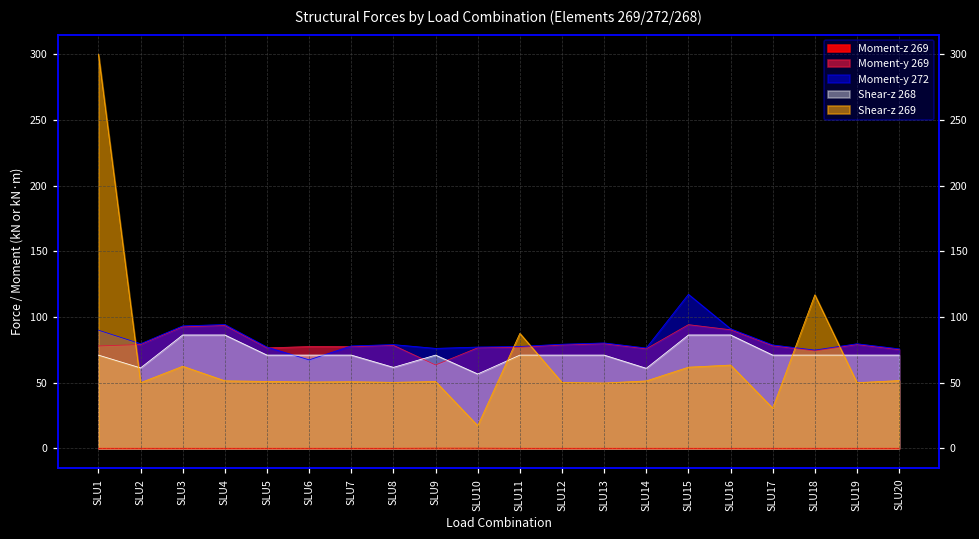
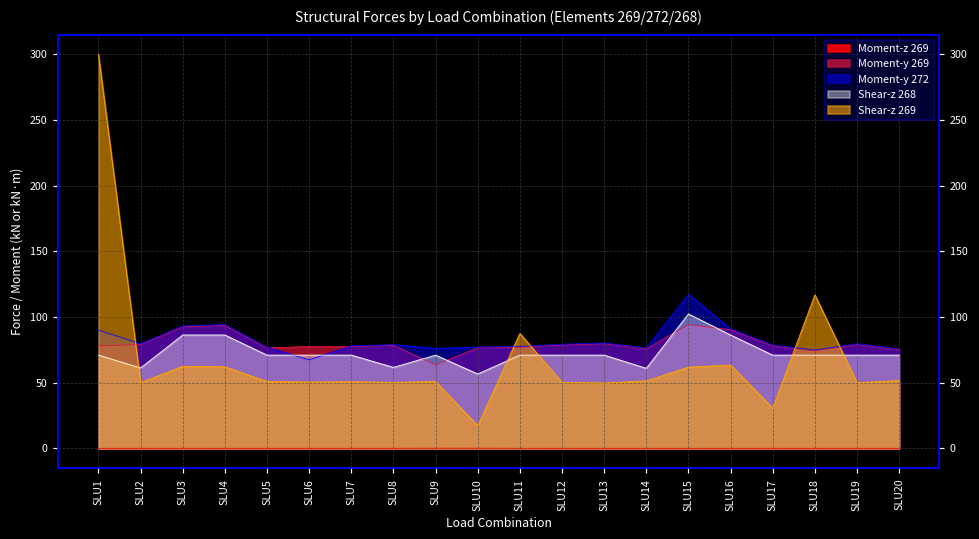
Shear-z 269, SLU4: 51 -> 62
Shear-z 268, SLU15: 86 -> 102
